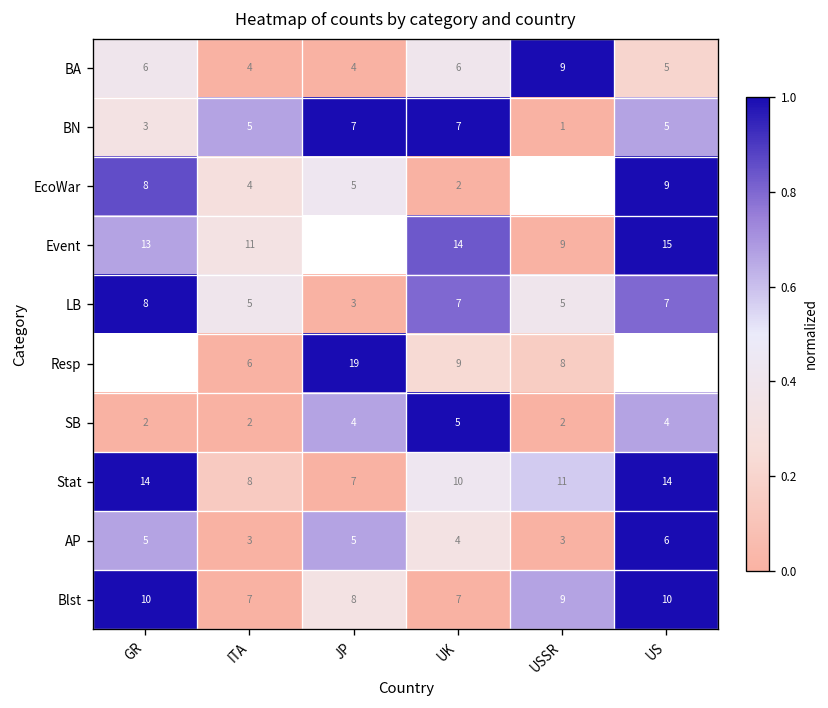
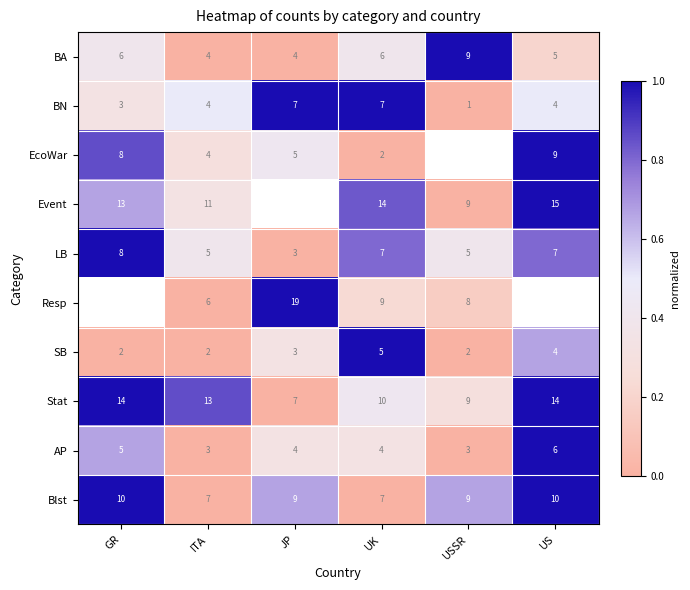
BN, ITA: 5 -> 4
BN, US: 5 -> 4
SB, JP: 4 -> 3
Stat, ITA: 8 -> 13
Stat, USSR: 11 -> 9
AP, JP: 5 -> 4
Blst, JP: 8 -> 9
